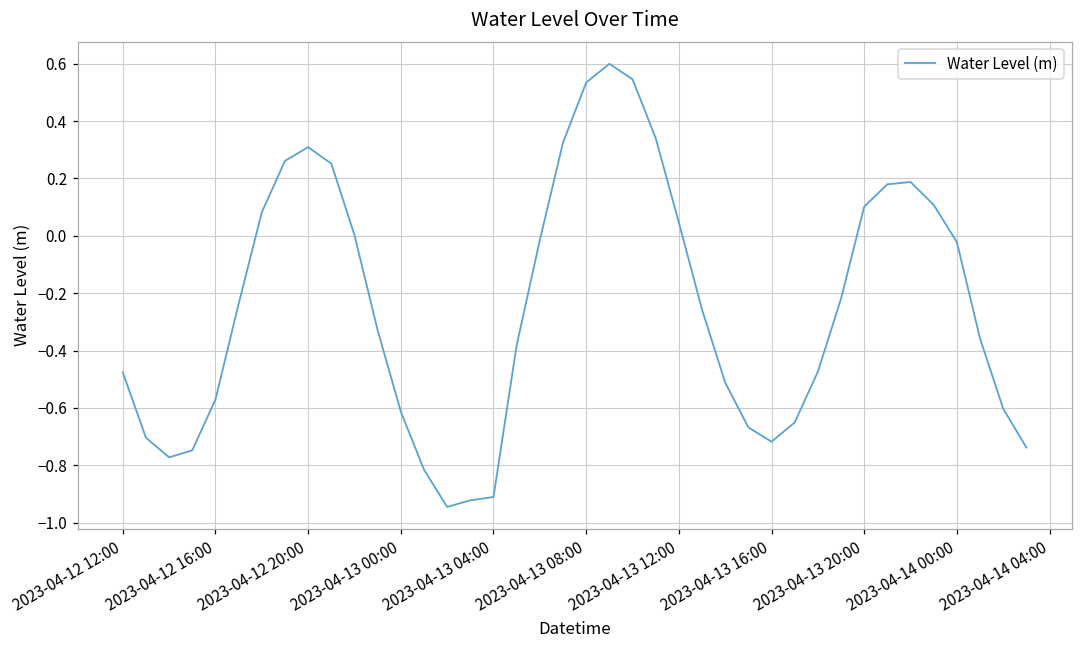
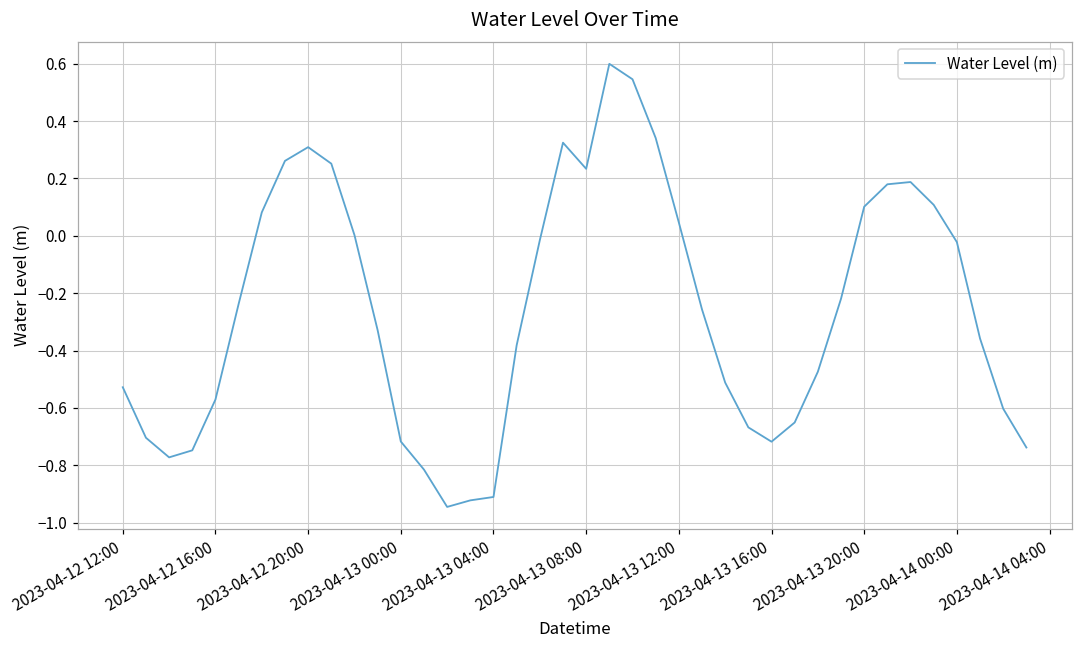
2023-04-12 12:00: -0.48 -> -0.53
2023-04-13 00:00: -0.61 -> -0.72
2023-04-13 08:00: 0.53 -> 0.23
